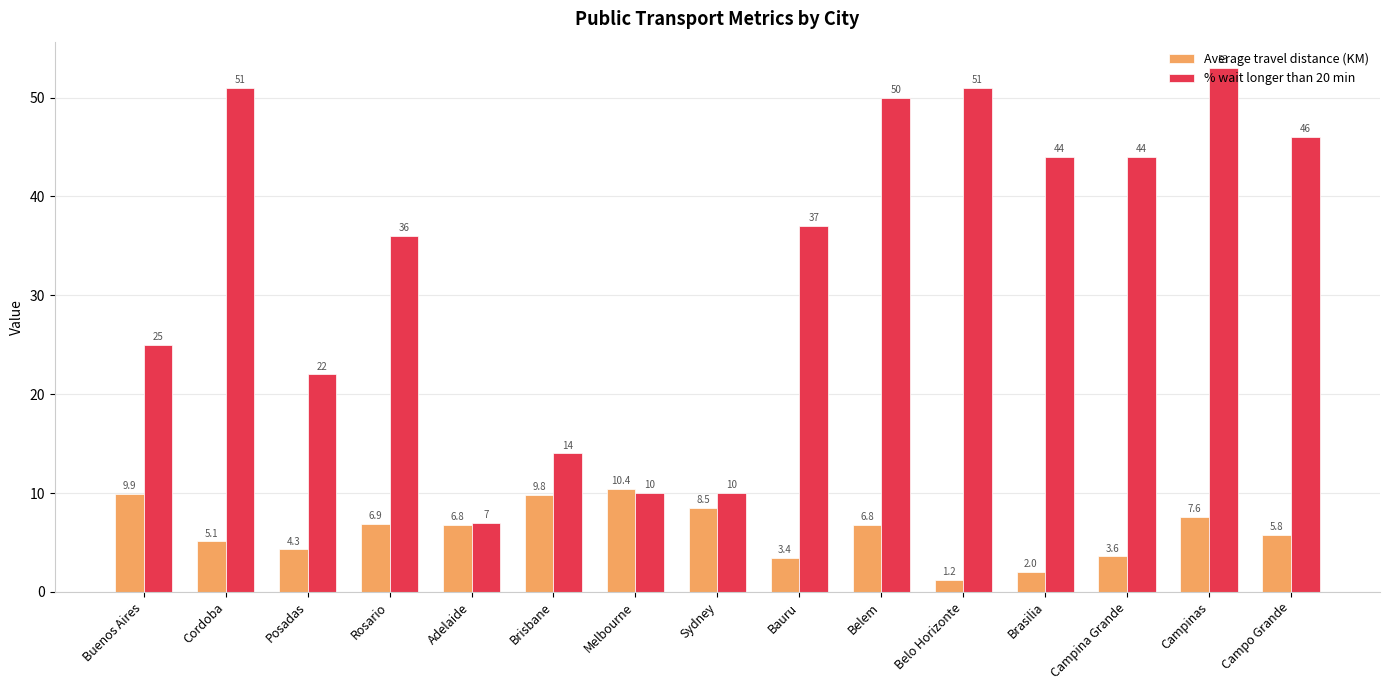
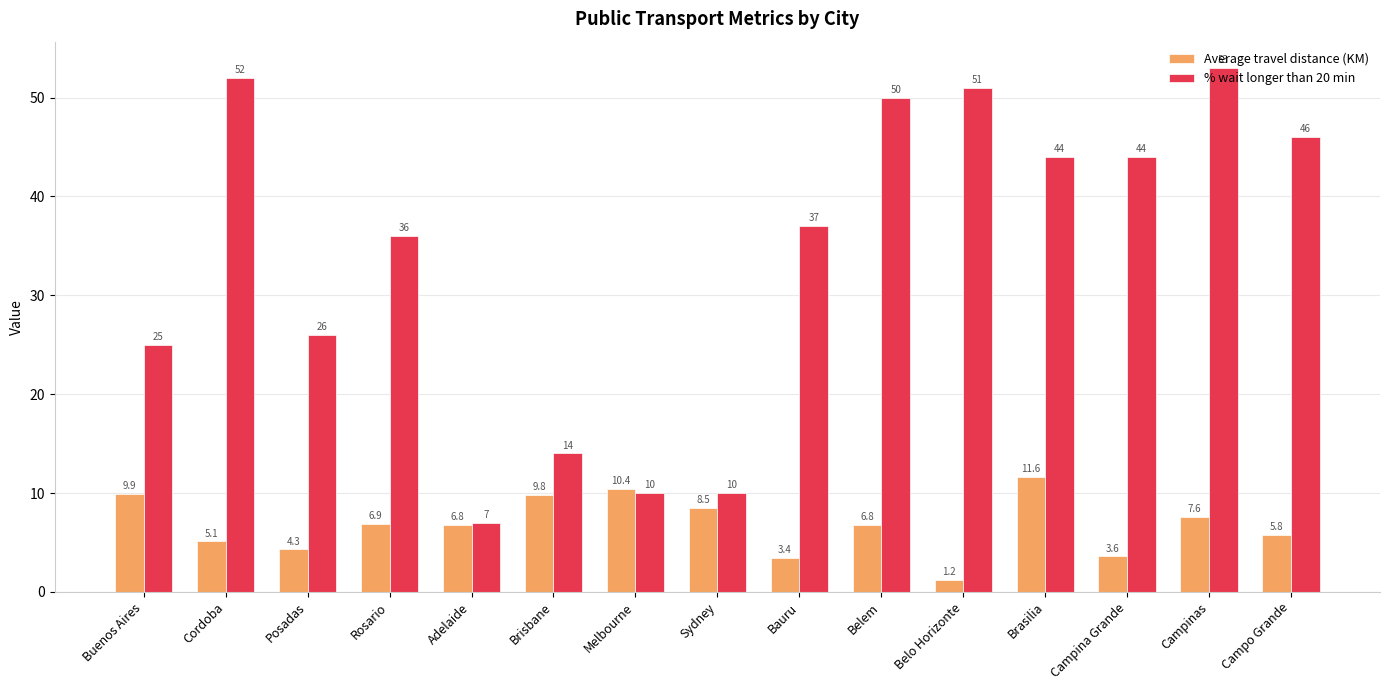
% wait longer than 20 min, Cordoba: 51 -> 52
% wait longer than 20 min, Posadas: 22 -> 26
Average travel distance (KM), Brasilia: 2.0 -> 11.6
